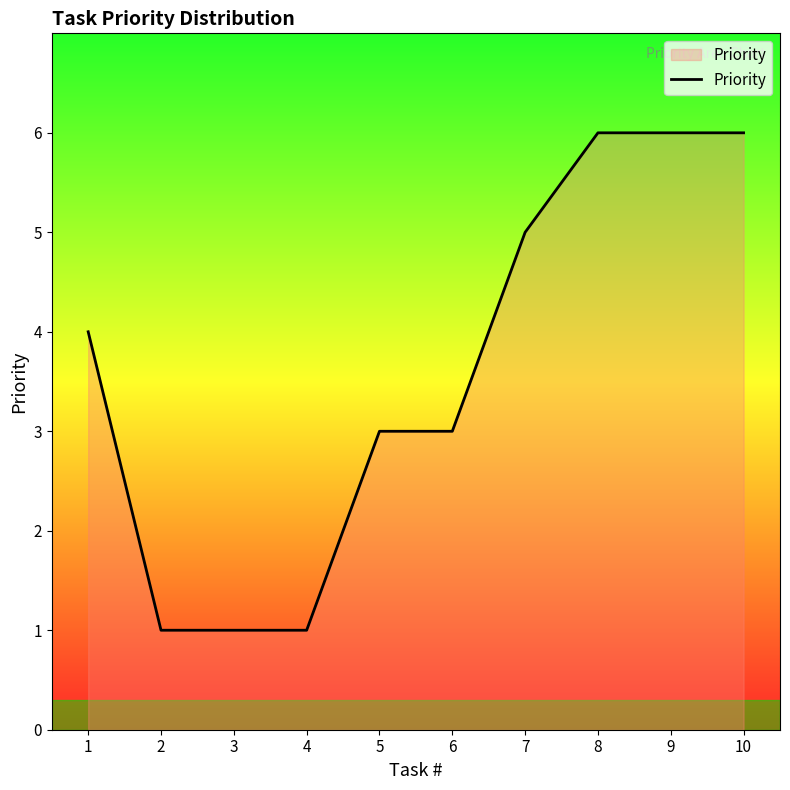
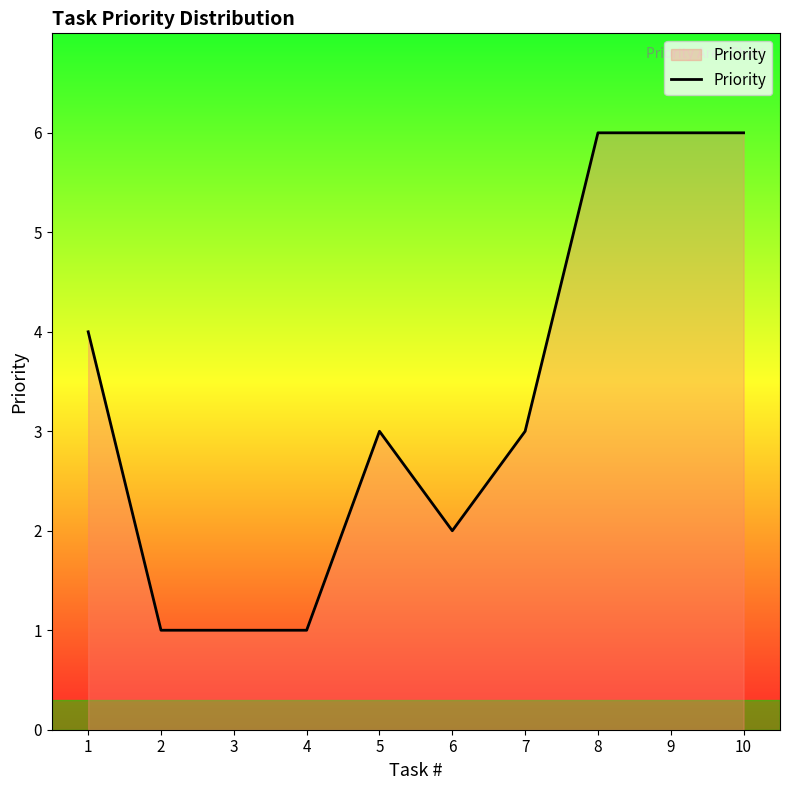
6: 3 -> 2
7: 5 -> 3
